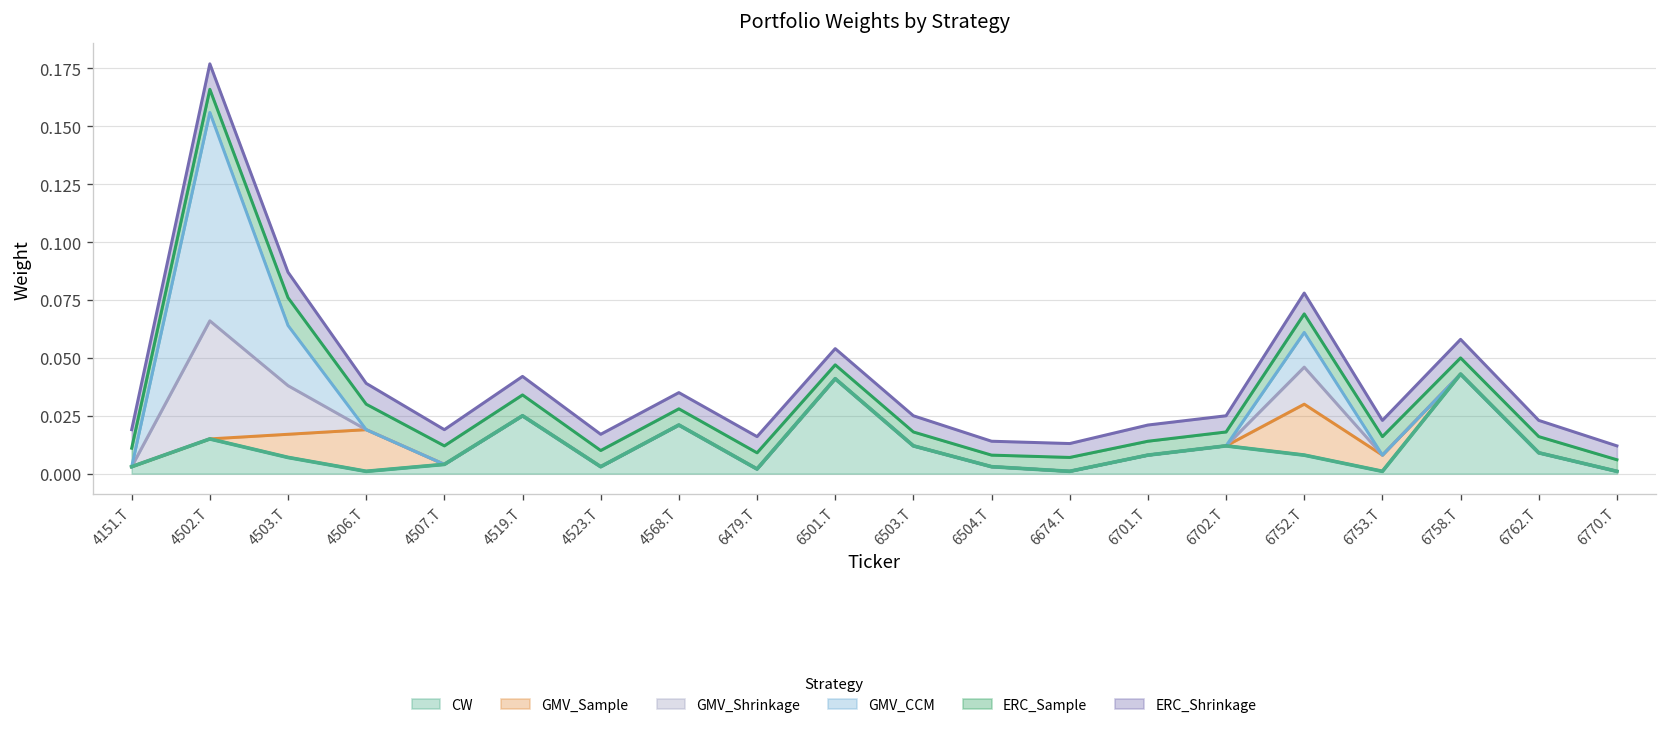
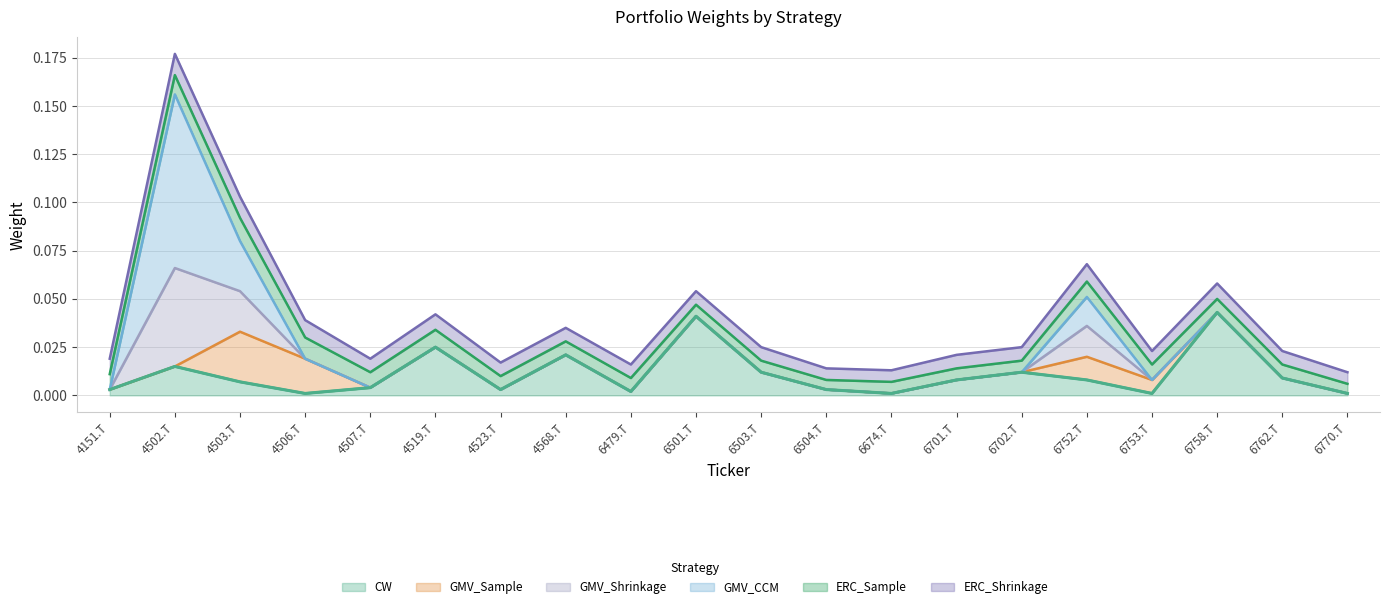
GMV_Sample, 4503.T: 0.010 -> 0.026
GMV_Sample, 6752.T: 0.022 -> 0.012
